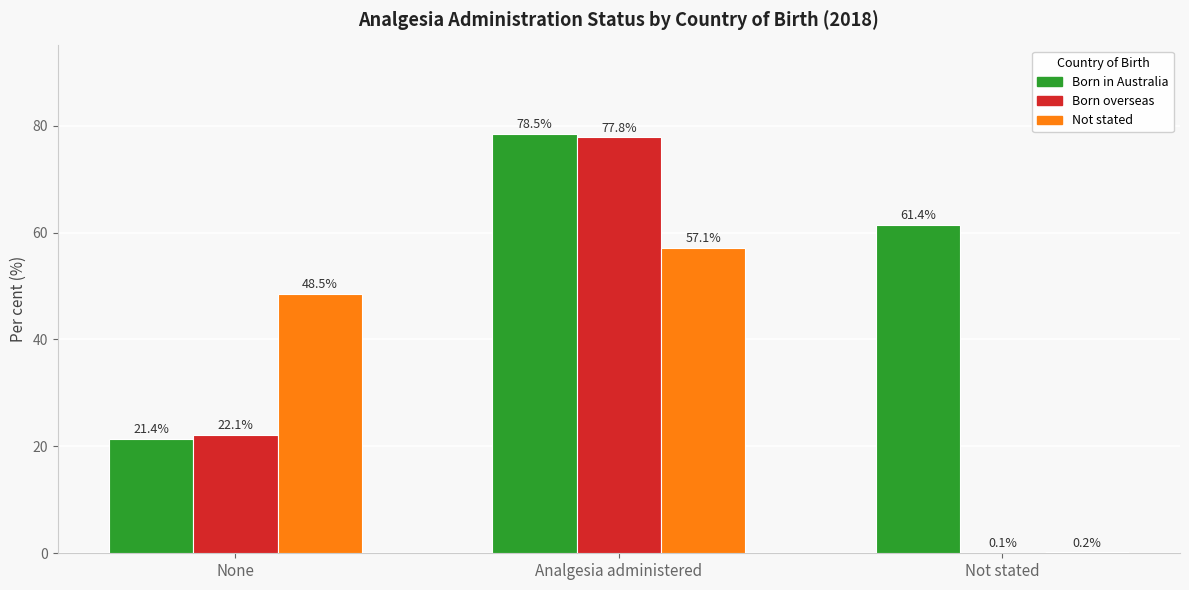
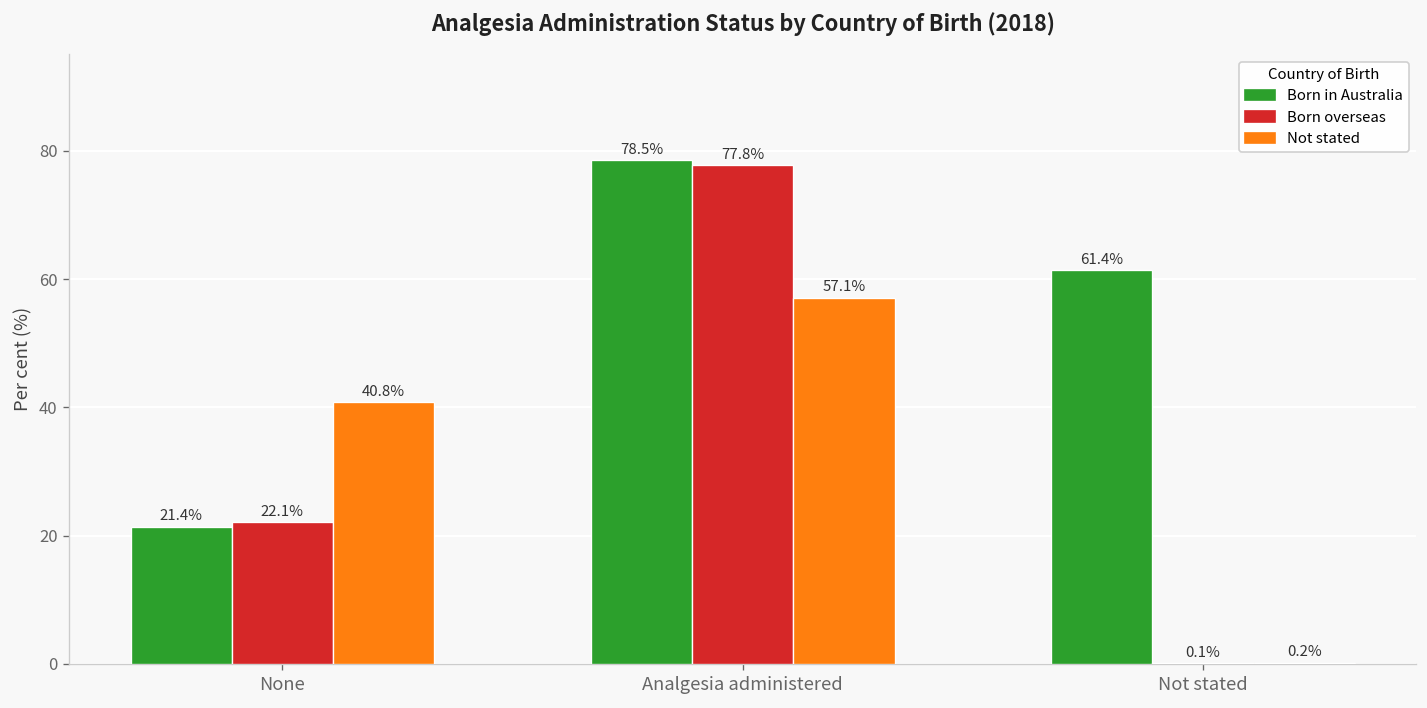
Not stated, None: 48.5% -> 40.8%
